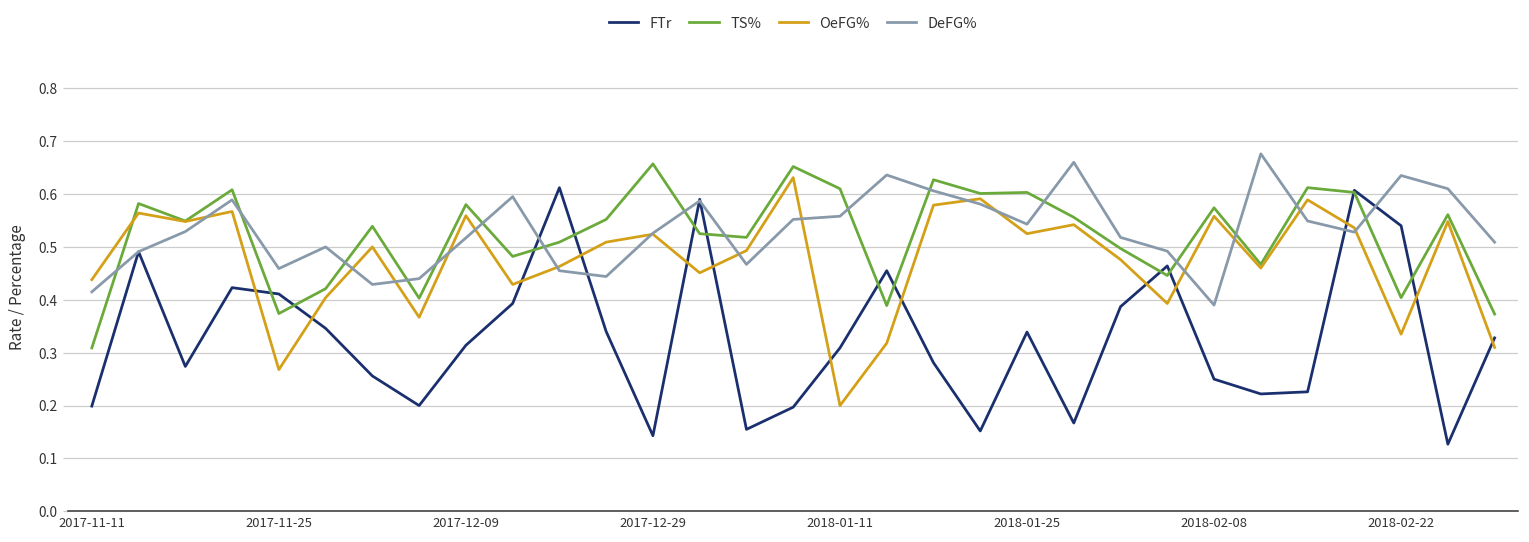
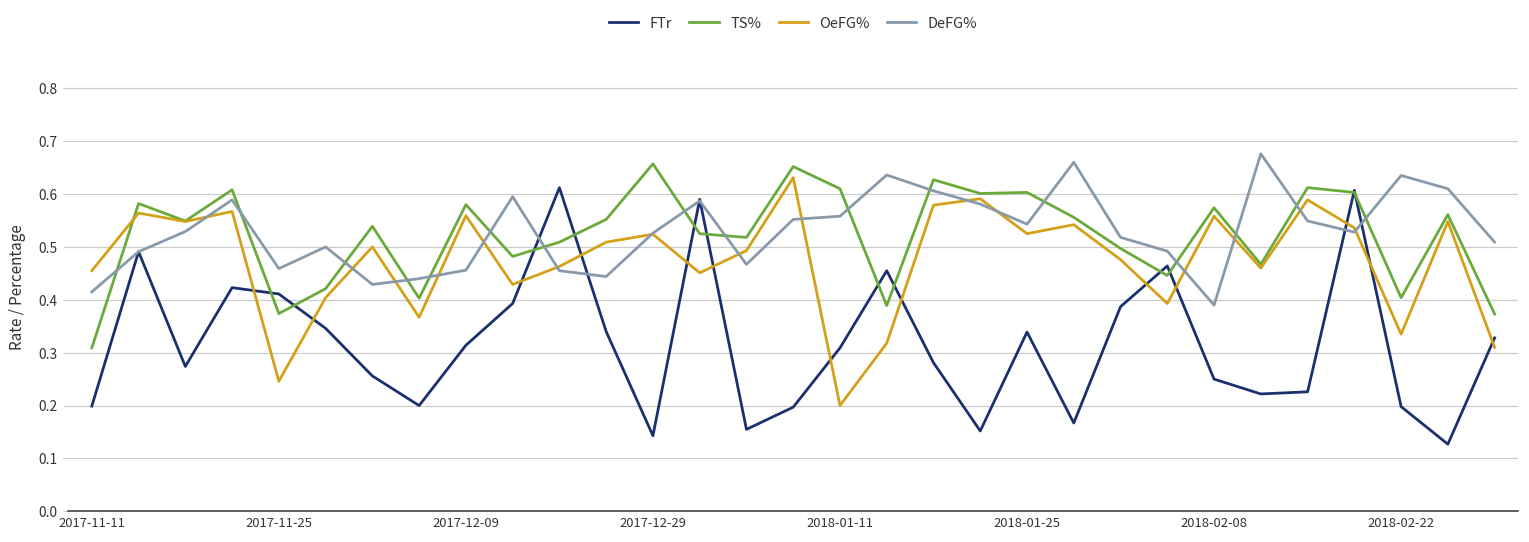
OeFG%, 2017-11-11: 0.44 -> 0.46
OeFG%, 2017-11-25: 0.27 -> 0.25
DeFG%, 2017-12-09: 0.52 -> 0.46
FTr, 2018-02-22: 0.54 -> 0.20
